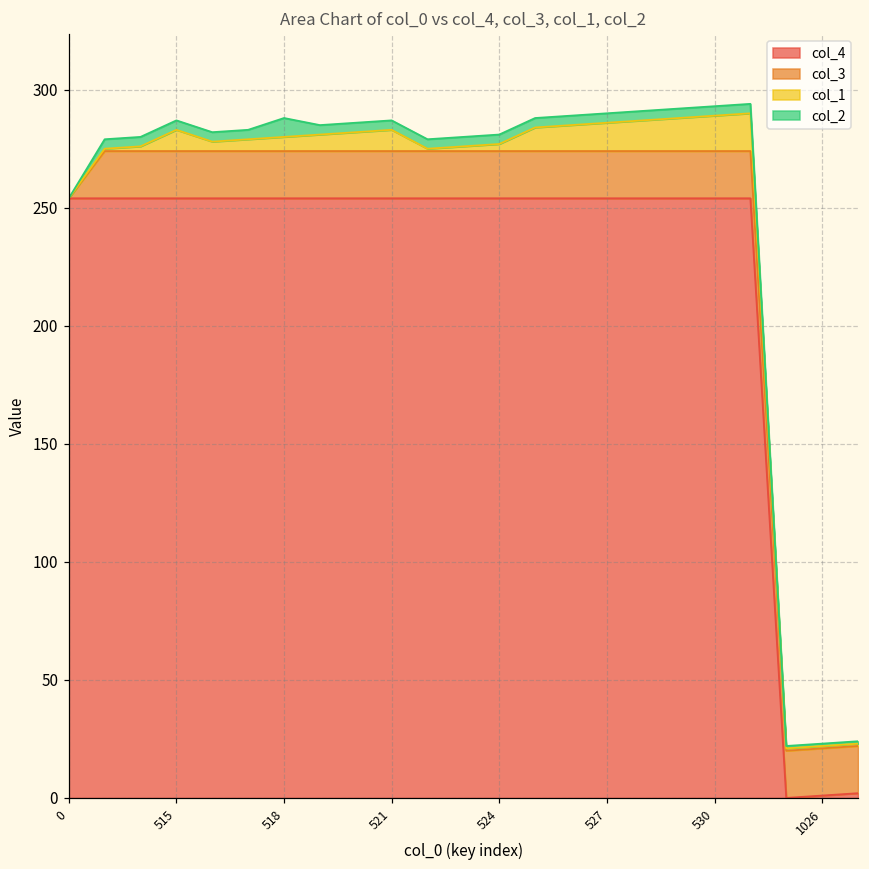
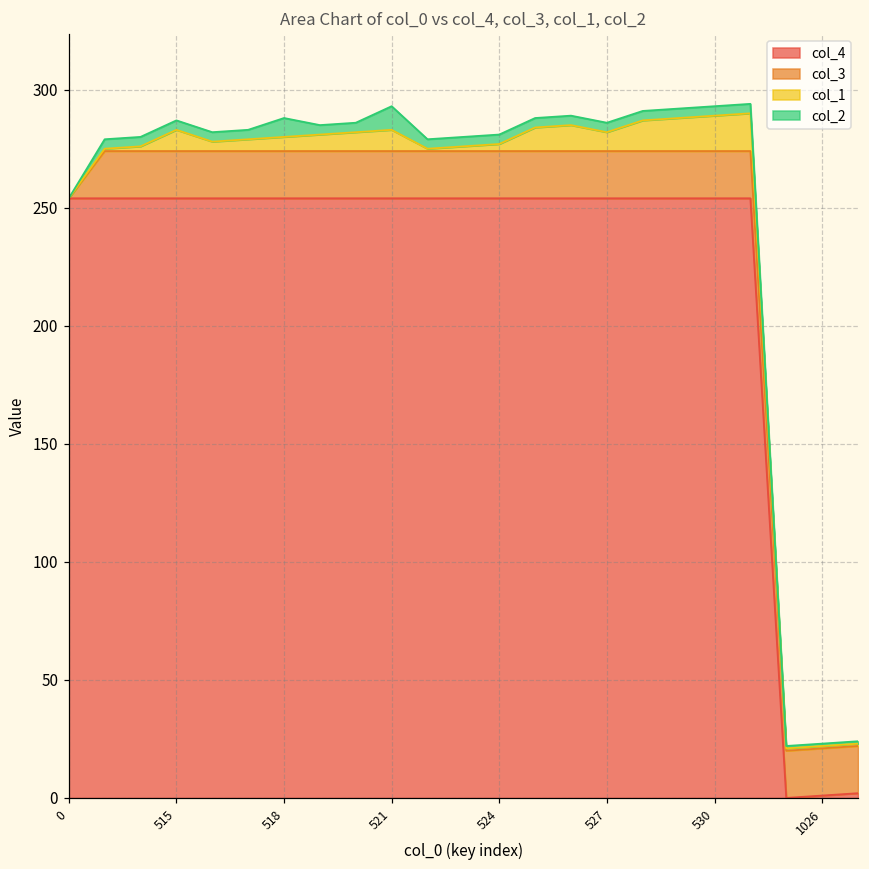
col_2, 521: 4 -> 10
col_1, 527: 12 -> 8
